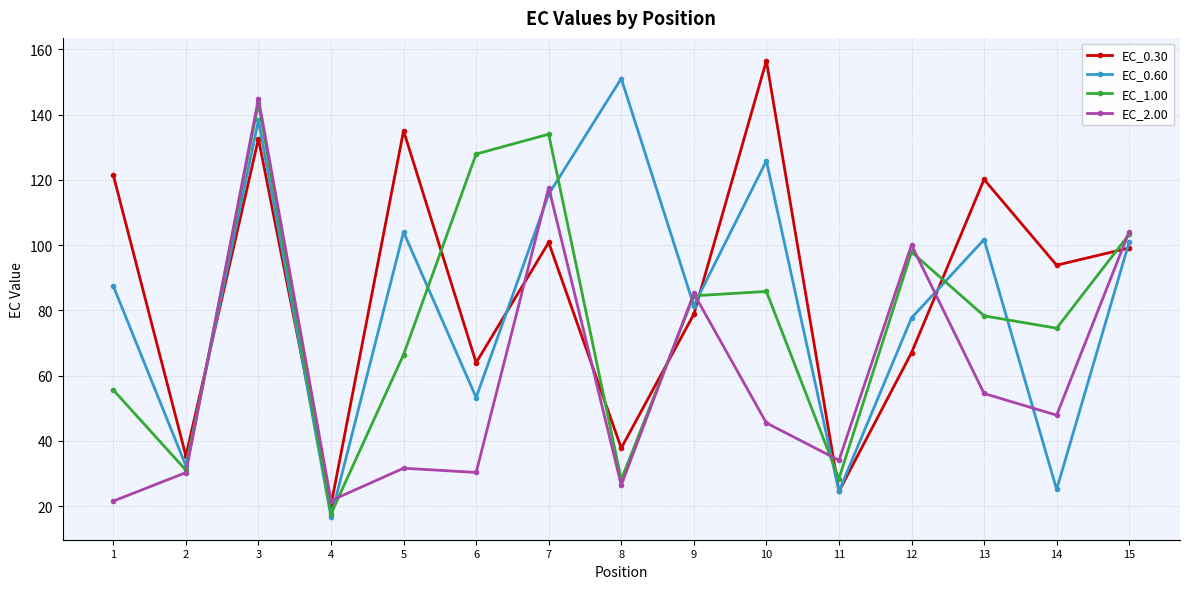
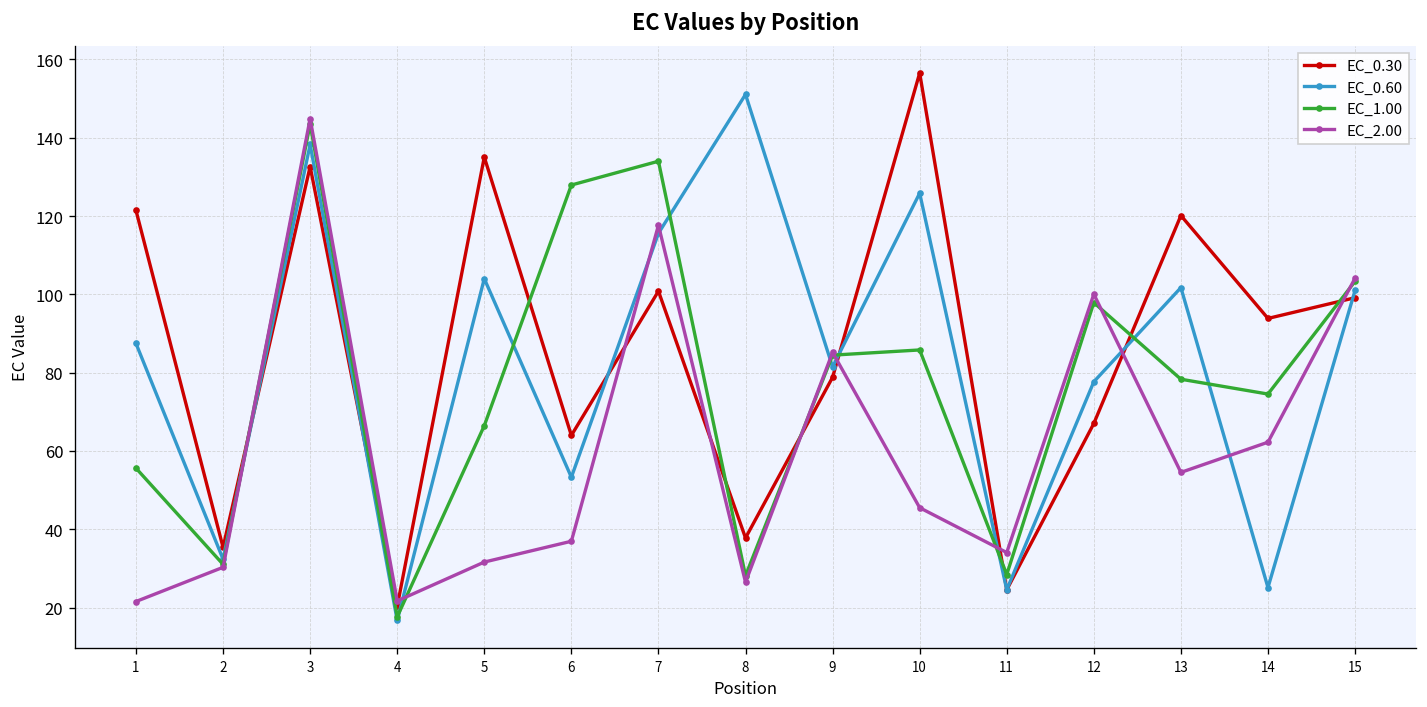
EC_2.00, 6: 30 -> 37
EC_2.00, 14: 48 -> 62
